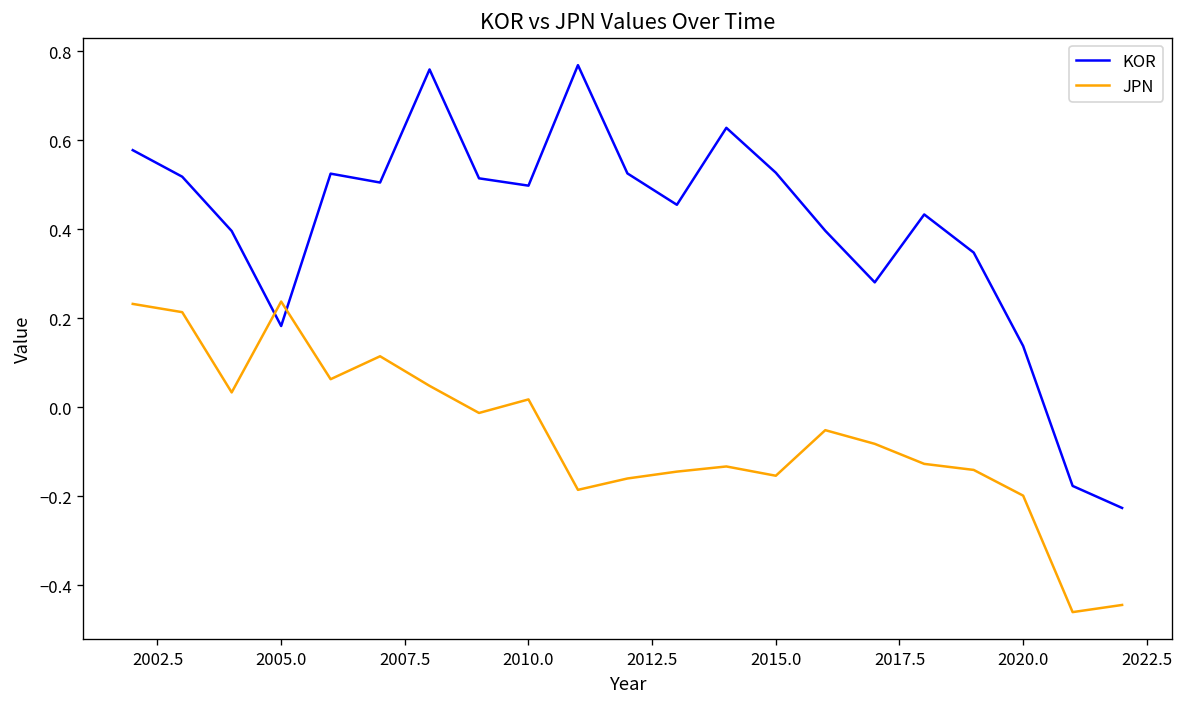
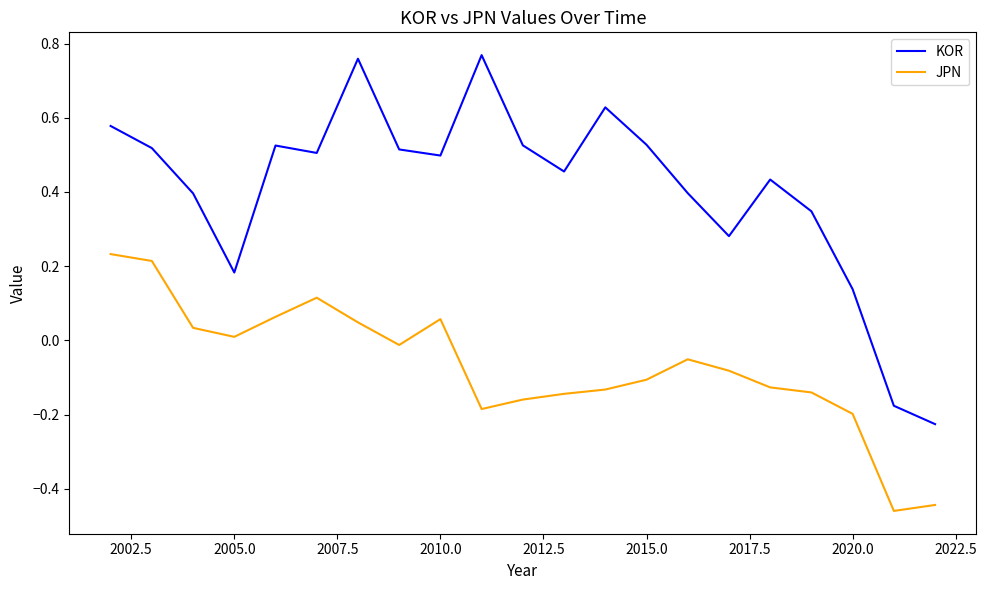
JPN, 2005.0: 0.24 -> 0.01
JPN, 2010.0: 0.02 -> 0.06
JPN, 2015.0: -0.15 -> -0.11
